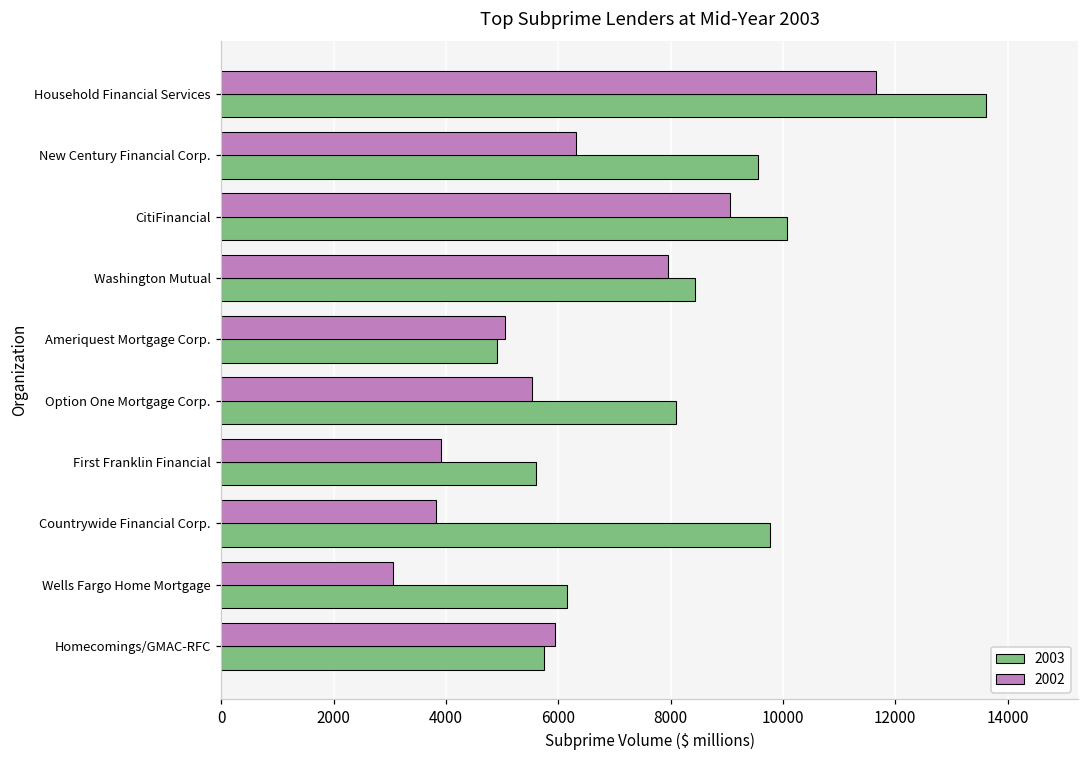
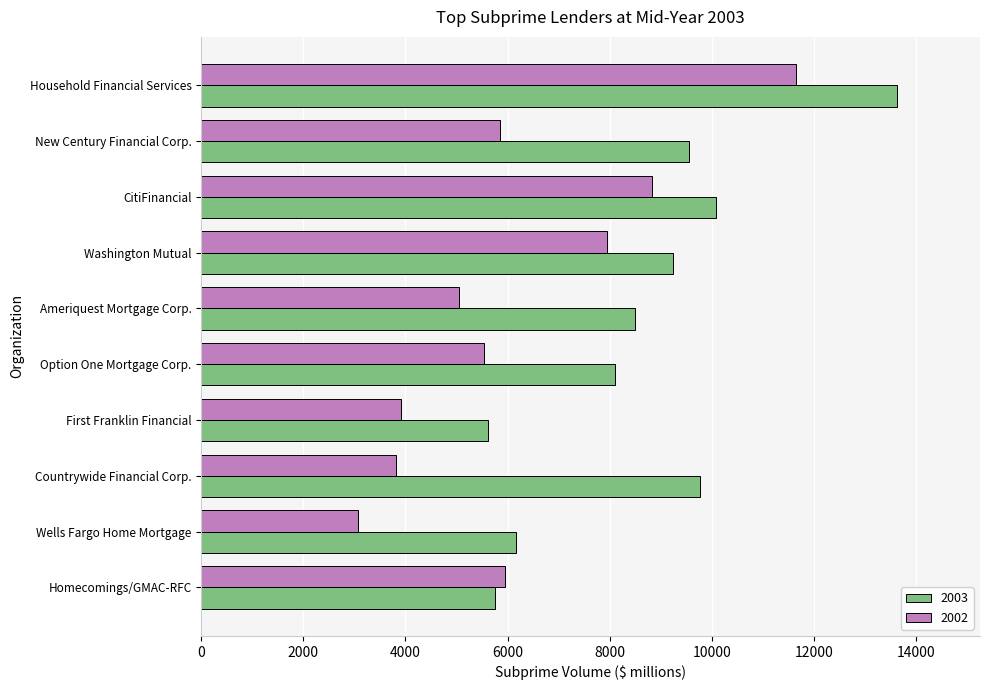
2002, New Century Financial Corp.: 6300 -> 5900
2002, CitiFinancial: 9100 -> 8800
2003, Washington Mutual: 8400 -> 9200
2003, Ameriquest Mortgage Corp.: 4900 -> 8500
